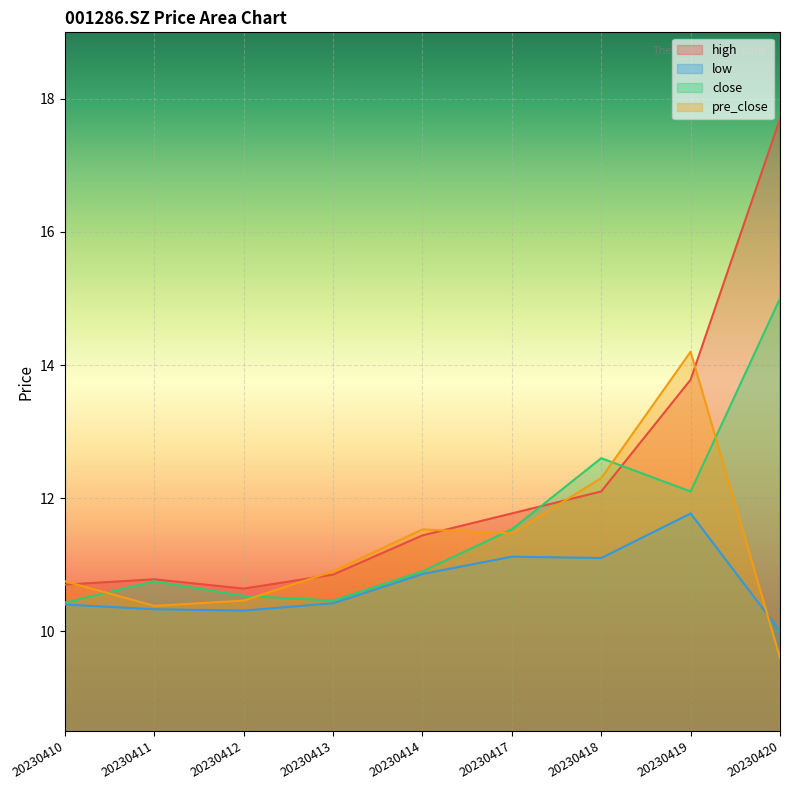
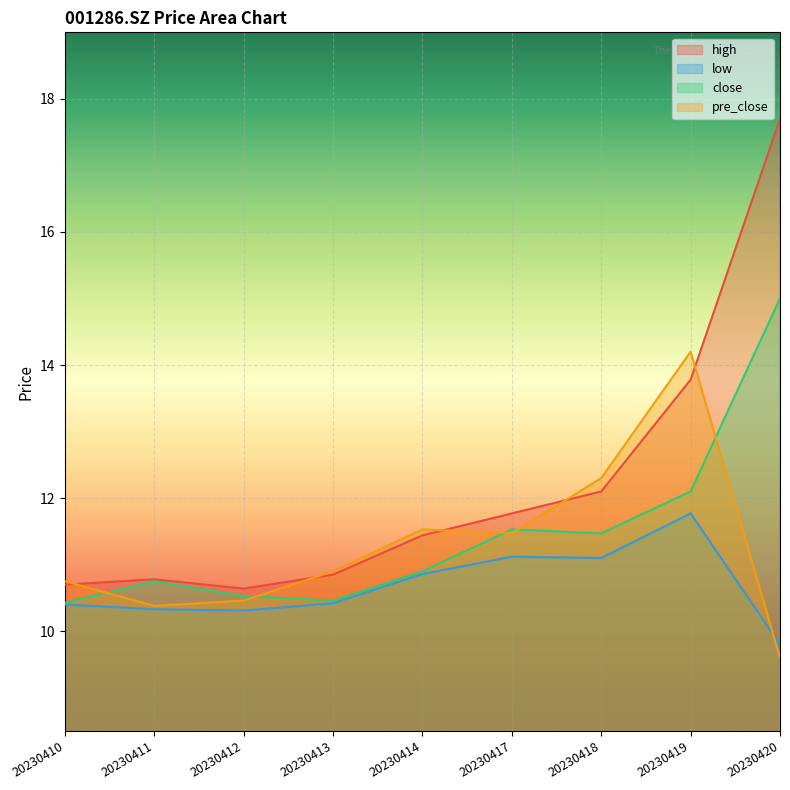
close, 20230418: 12.6 -> 11.5
low, 20230420: 10.0 -> 9.8
